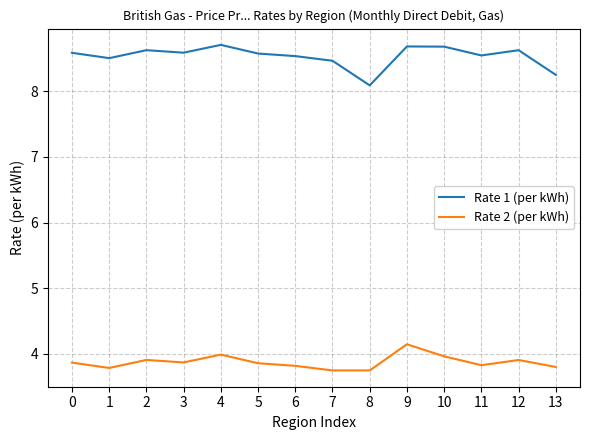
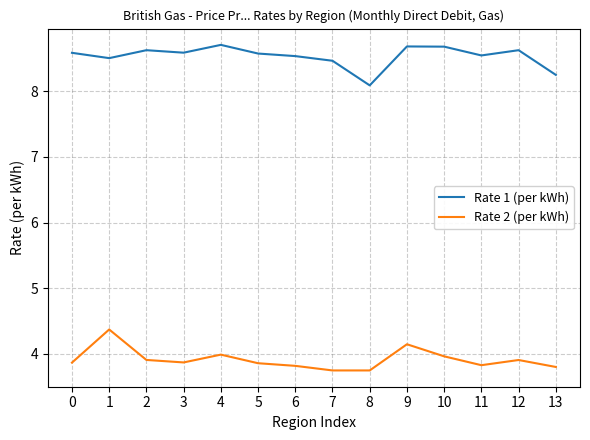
Rate 2 (per kWh), 1: 3.8 -> 4.4
